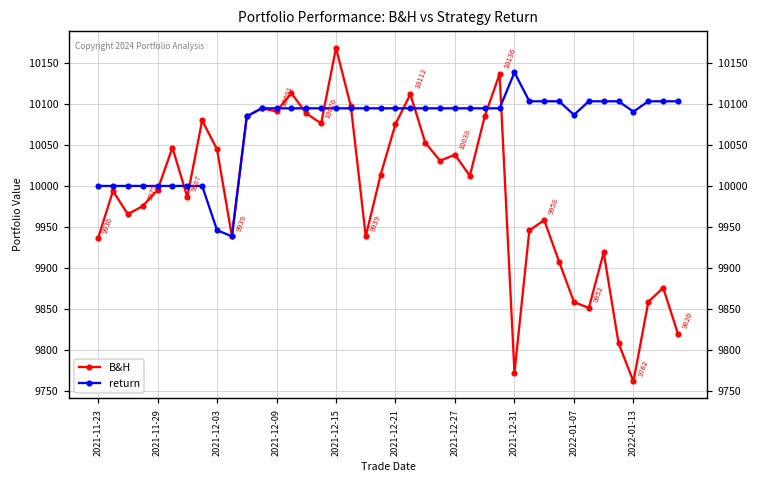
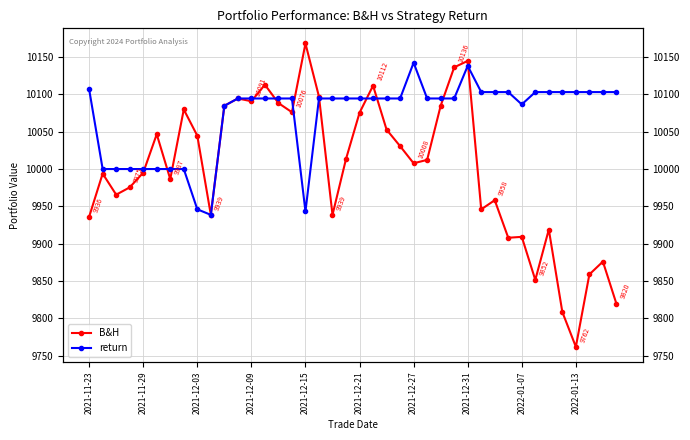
return, 2021-11-23: 10000 -> 10110
return, 2021-12-15: 10090 -> 9940
B&H, 2021-12-27: 10038 -> 10008
return, 2021-12-27: 10090 -> 10140
B&H, 2021-12-31: 9770 -> 10140
B&H, 2022-01-07: 9860 -> 9910
return, 2022-01-13: 10090 -> 10100
